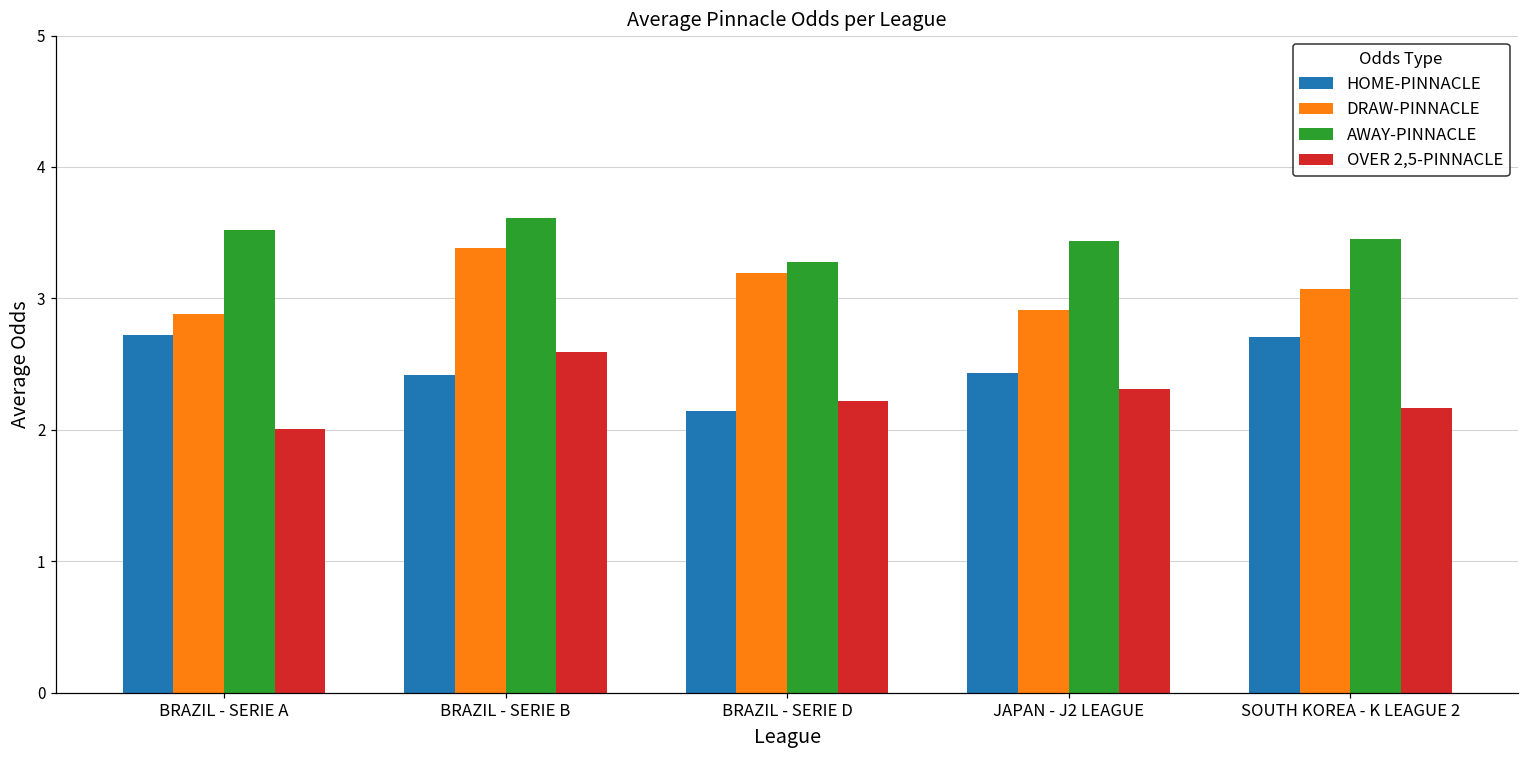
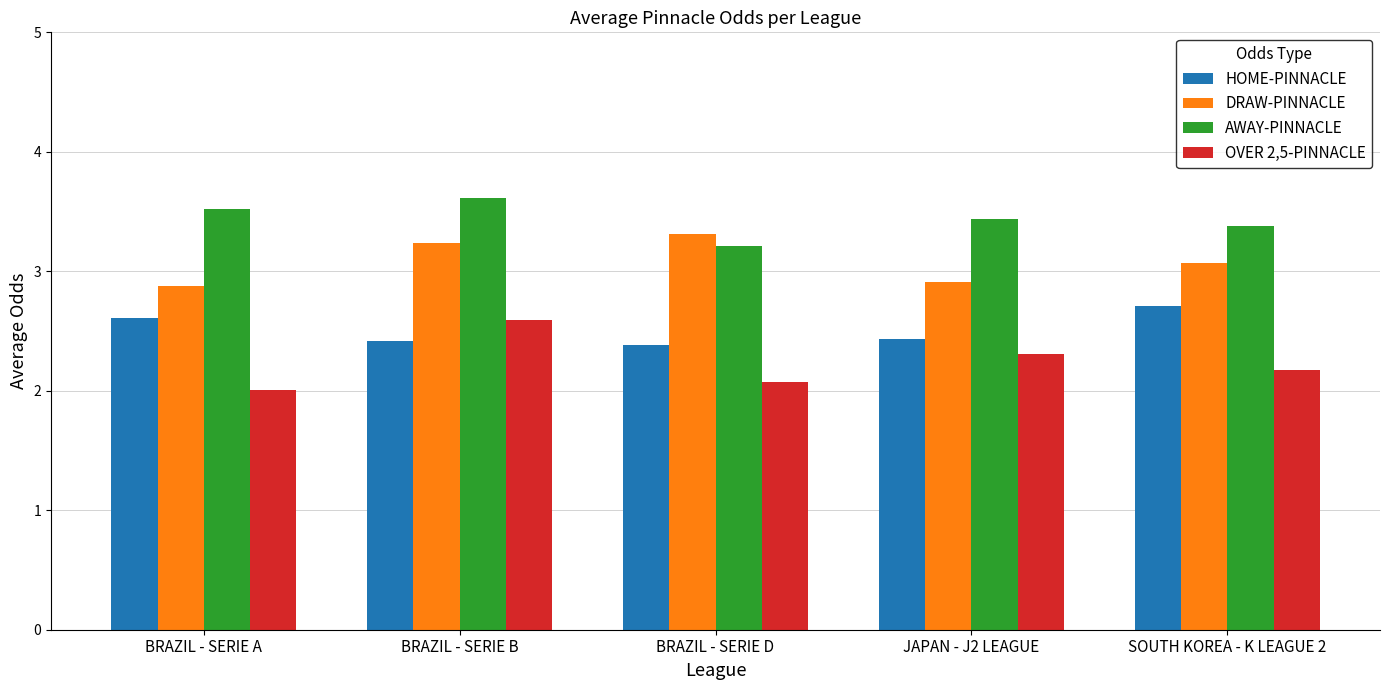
HOME-PINNACLE, BRAZIL - SERIE A: 2.72 -> 2.61
DRAW-PINNACLE, BRAZIL - SERIE B: 3.38 -> 3.24
HOME-PINNACLE, BRAZIL - SERIE D: 2.14 -> 2.38
DRAW-PINNACLE, BRAZIL - SERIE D: 3.19 -> 3.31
AWAY-PINNACLE, BRAZIL - SERIE D: 3.28 -> 3.21
OVER 2,5-PINNACLE, BRAZIL - SERIE D: 2.22 -> 2.07
AWAY-PINNACLE, SOUTH KOREA - K LEAGUE 2: 3.45 -> 3.38
